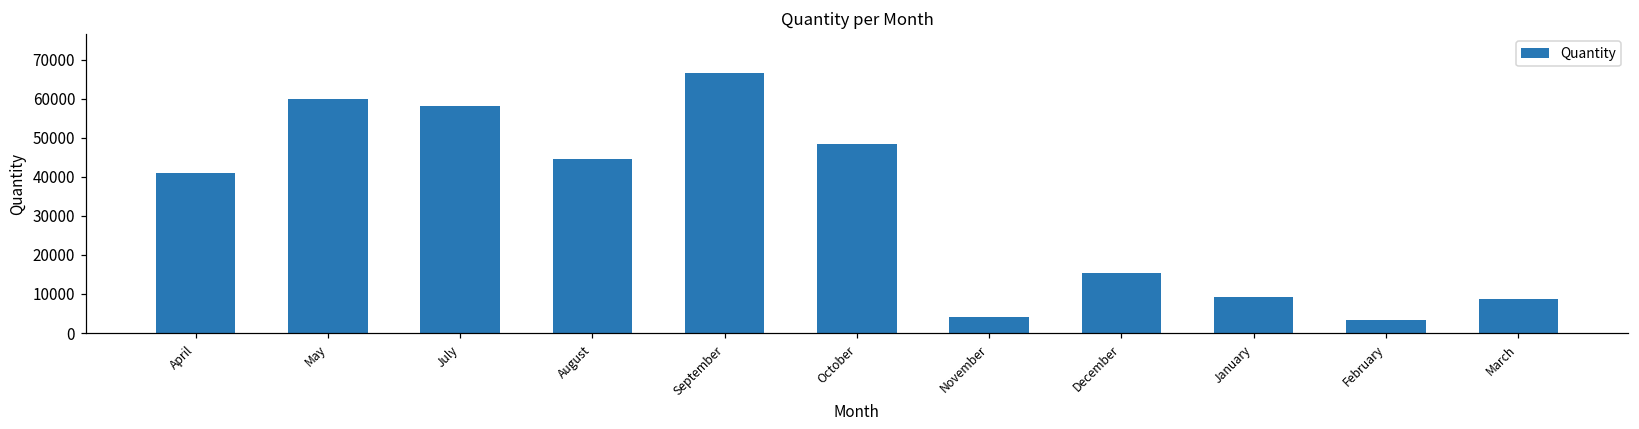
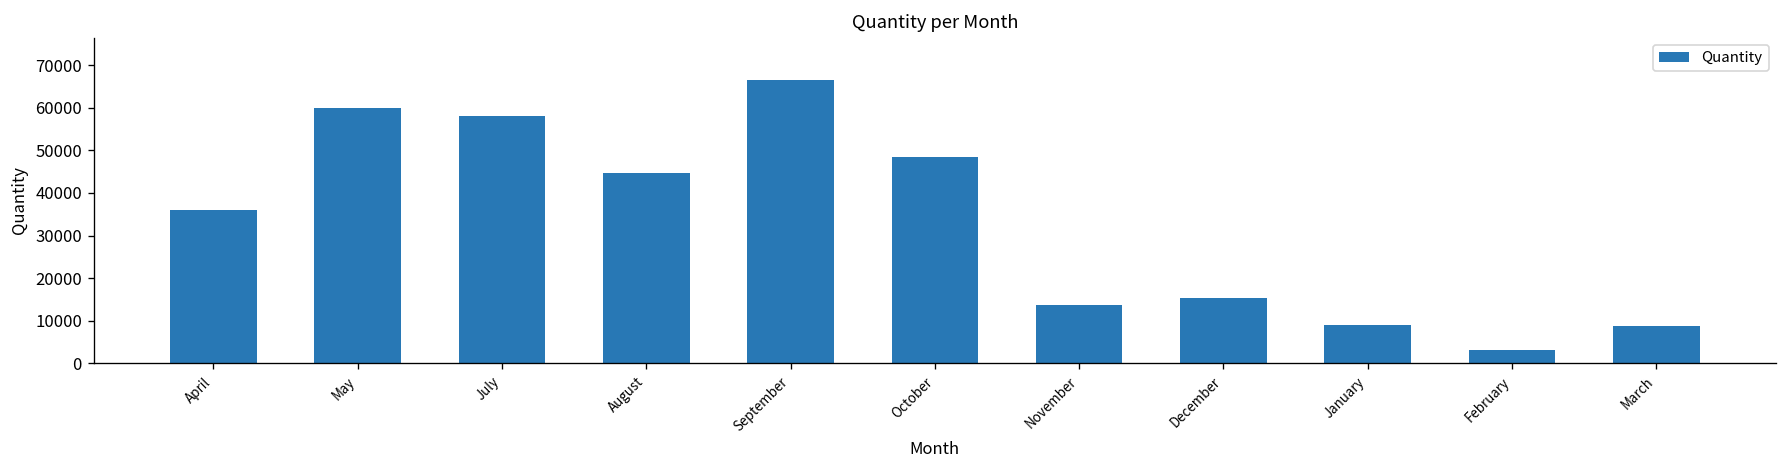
April: 41000 -> 36000
November: 4000 -> 14000
